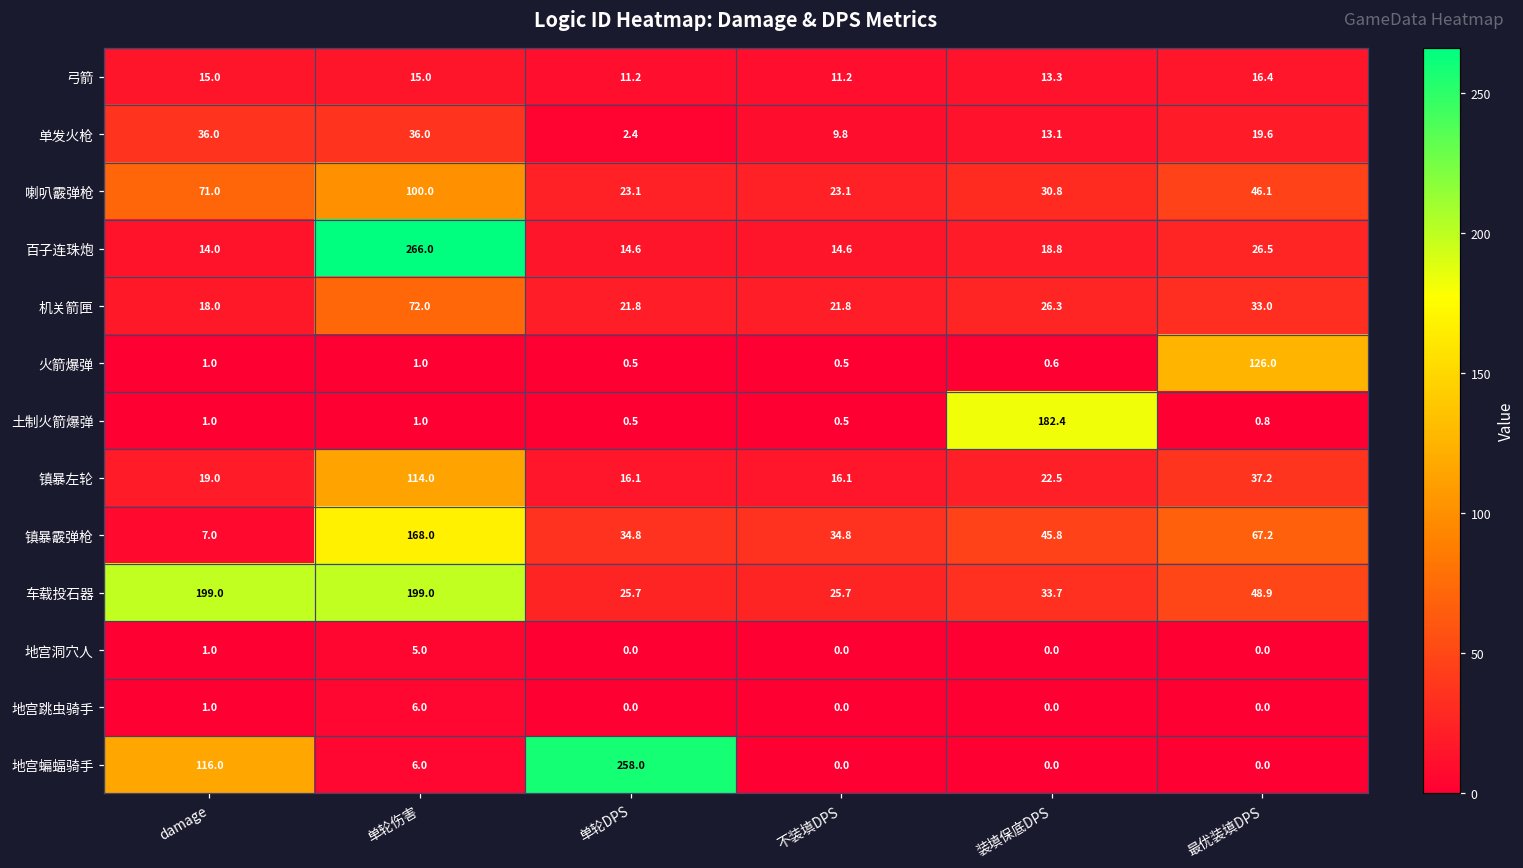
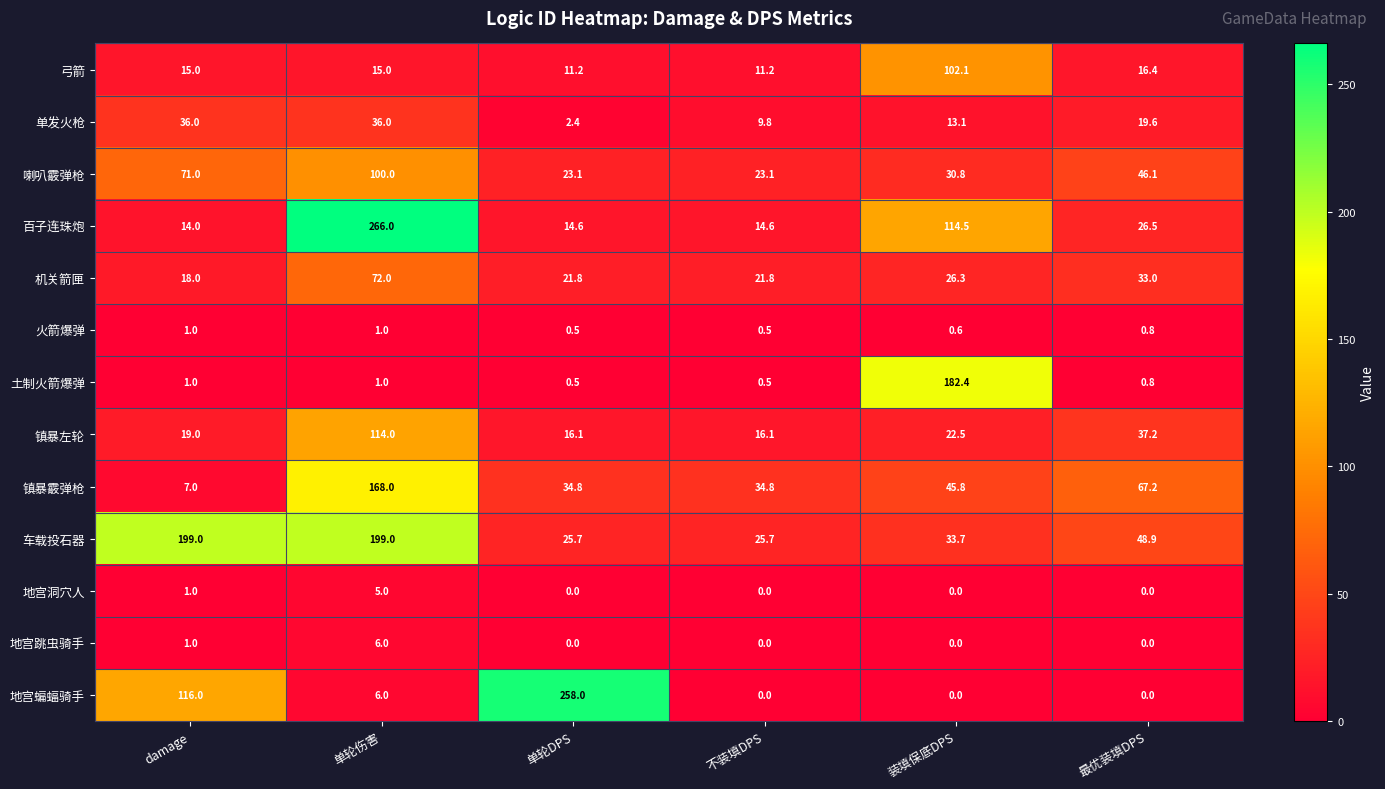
弓箭, 装填保底DPS: 13.3 -> 102.1
百子连珠炮, 装填保底DPS: 18.8 -> 114.5
火箭爆弹, 最优装填DPS: 126.0 -> 0.8
